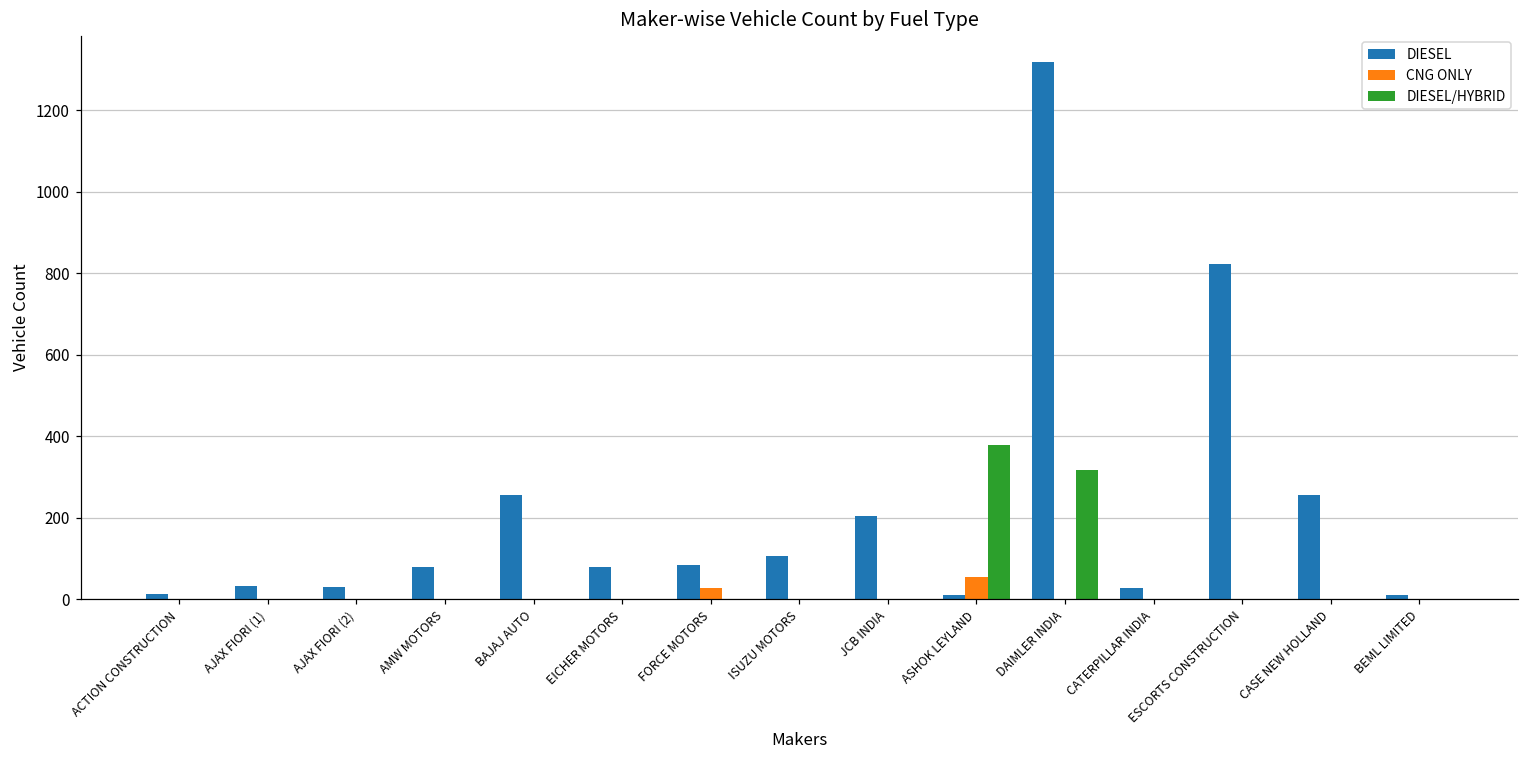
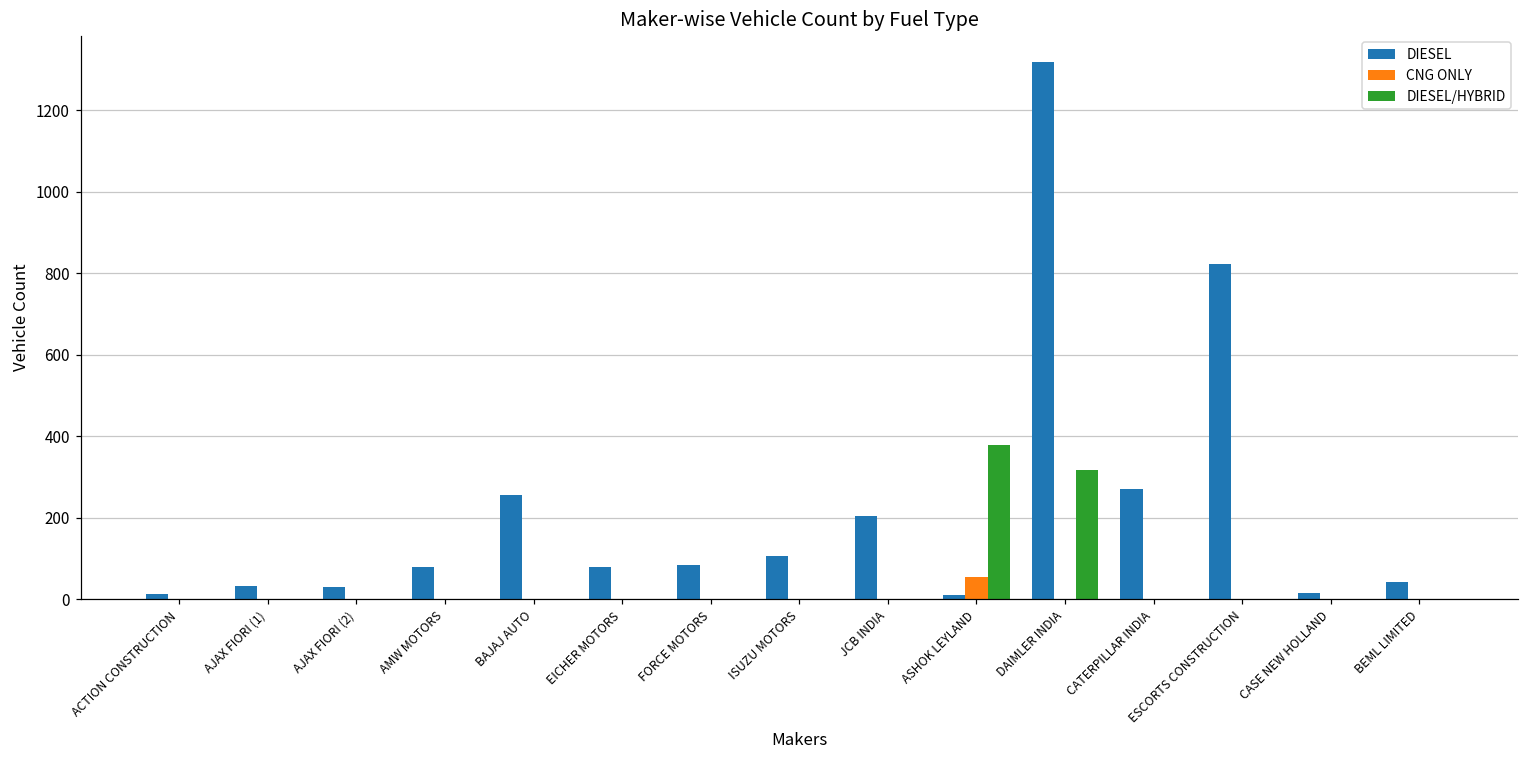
CNG ONLY, FORCE MOTORS: 30 -> 0
DIESEL, CATERPILLAR INDIA: 30 -> 270
DIESEL, CASE NEW HOLLAND: 260 -> 20
DIESEL, BEML LIMITED: 10 -> 40
